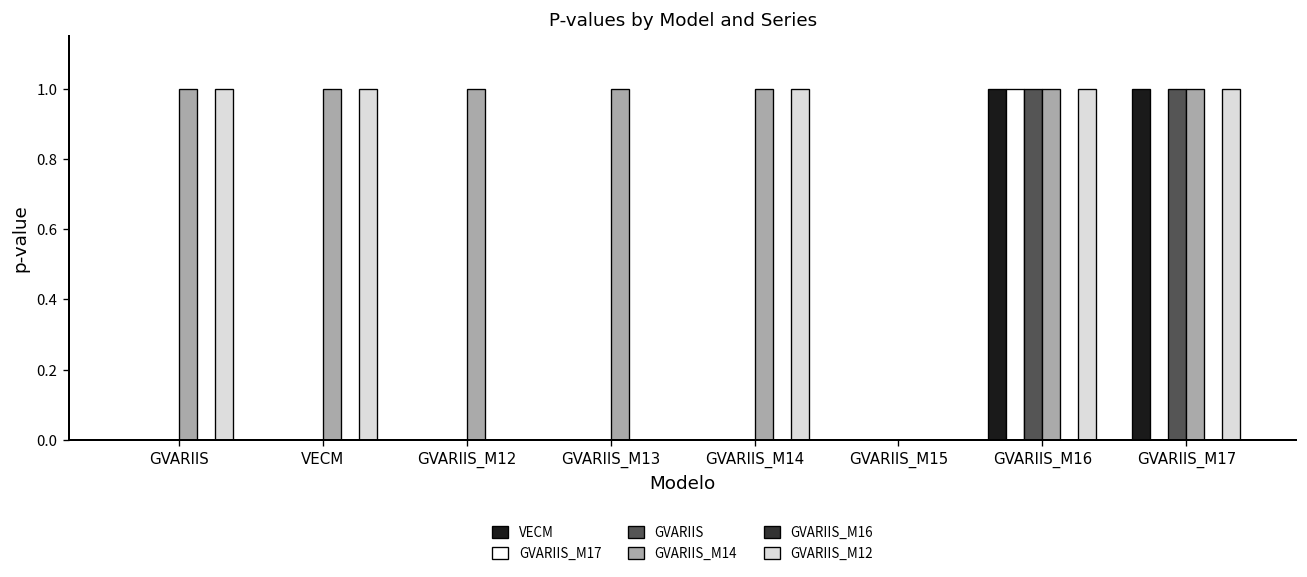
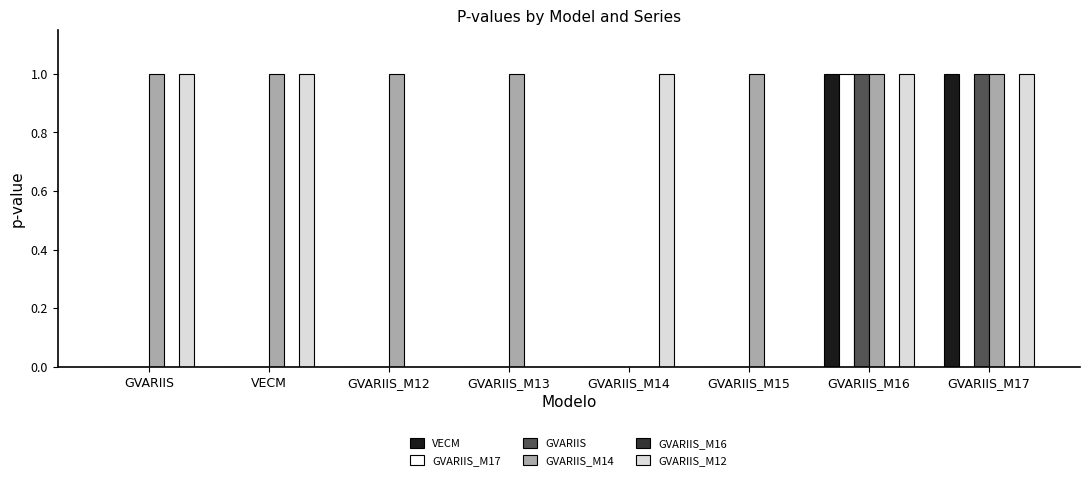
GVARIIS_M14, GVARIIS_M14: 1 -> 0
GVARIIS_M14, GVARIIS_M15: 0 -> 1
